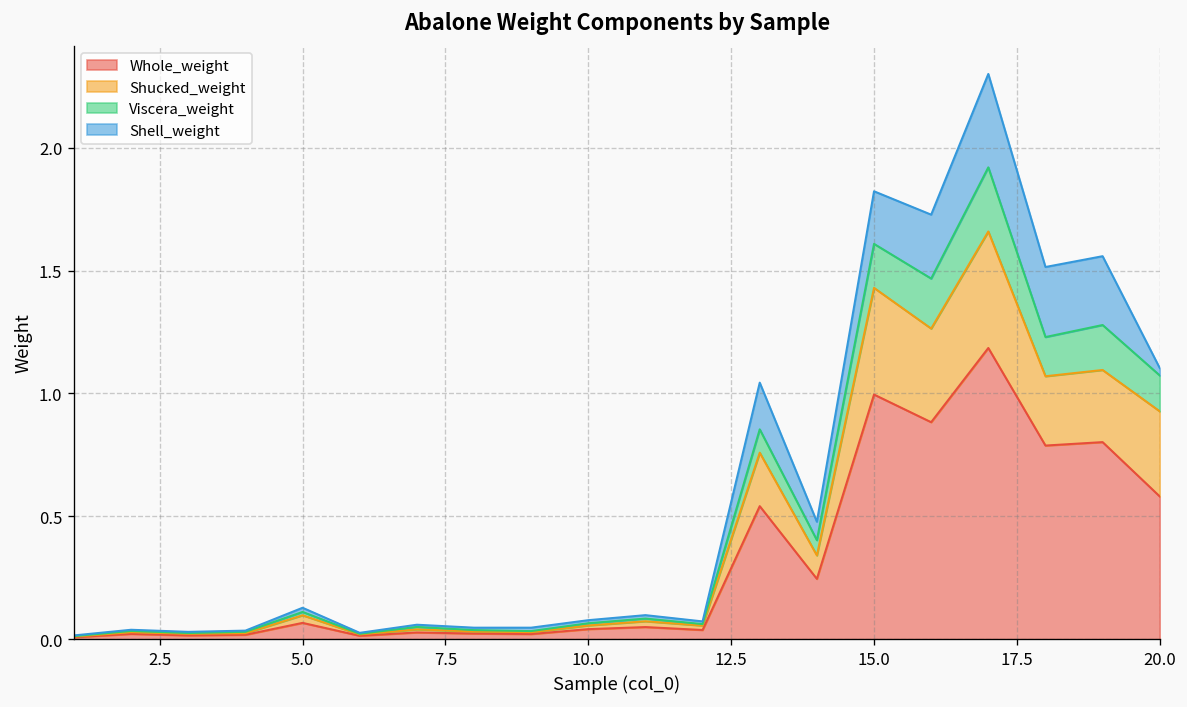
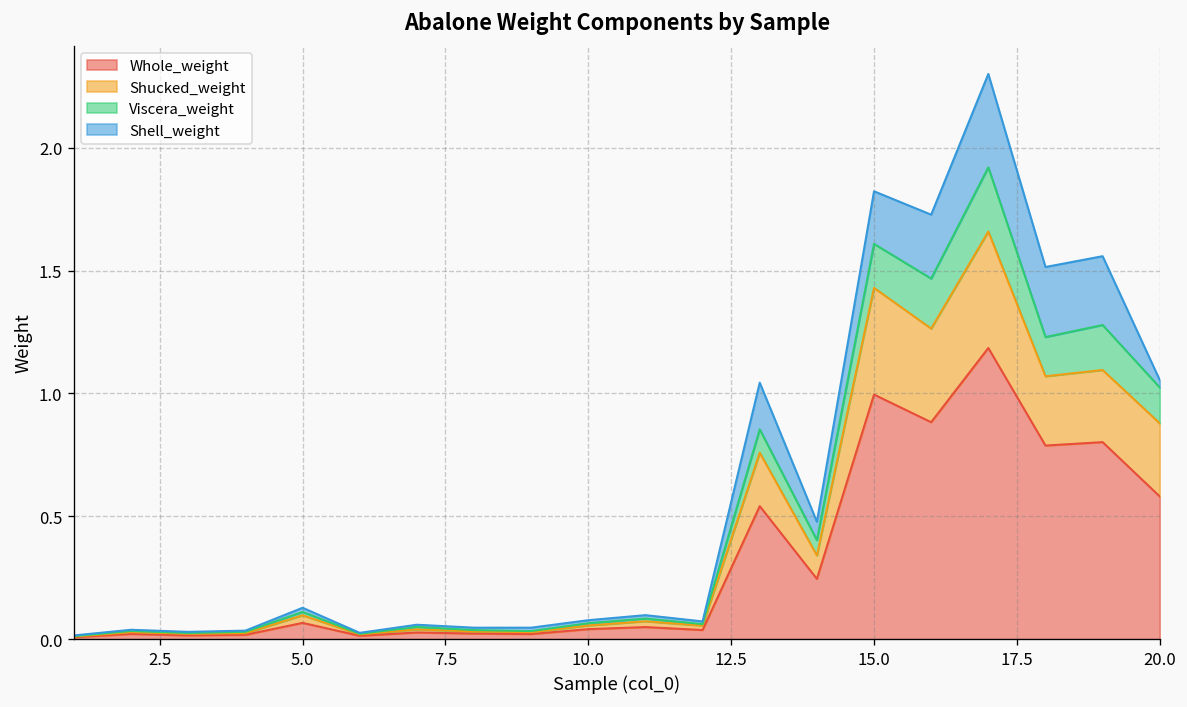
Shucked_weight, 20.0: 0.35 -> 0.30
